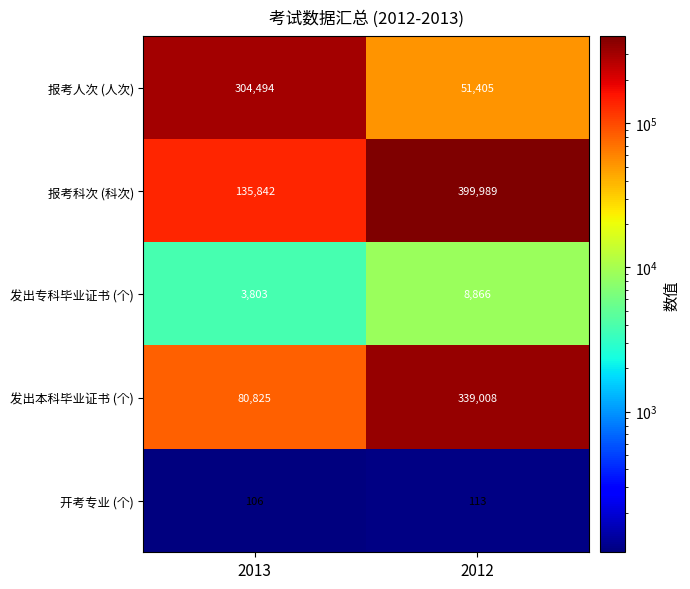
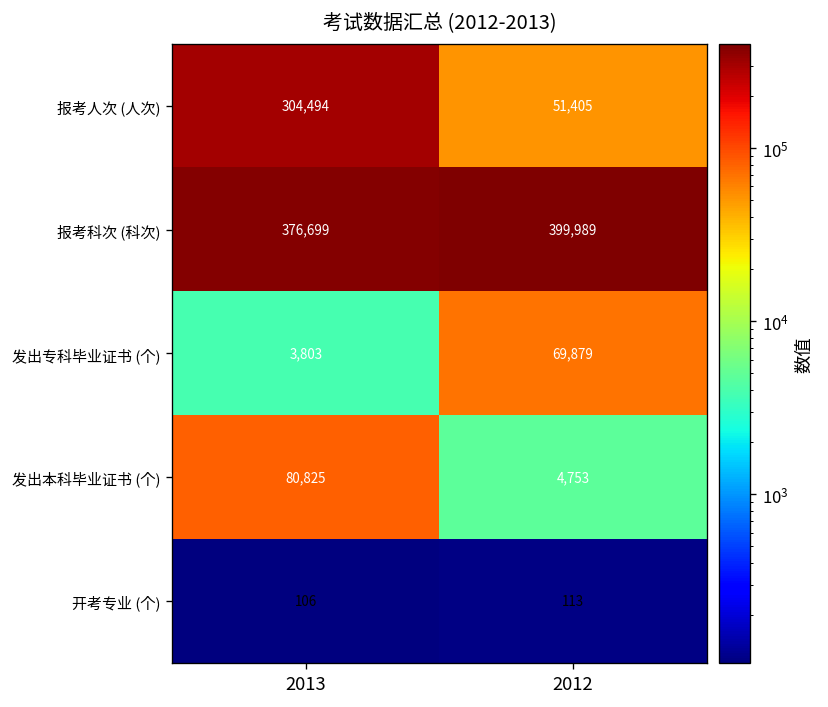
报考科次 (科次), 2013: 135,842 -> 376,699
发出专科毕业证书 (个), 2012: 8,866 -> 69,879
发出本科毕业证书 (个), 2012: 339,008 -> 4,753
